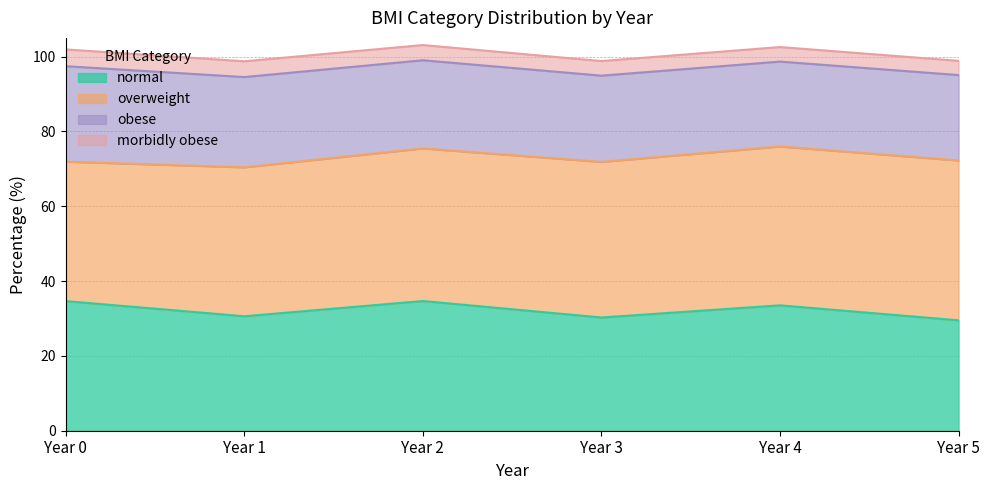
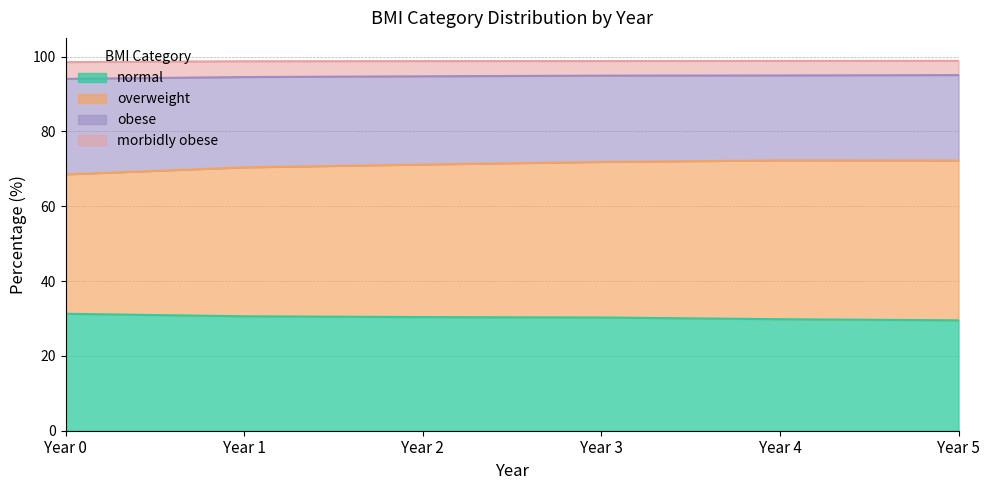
normal, Year 0: 35 -> 31
normal, Year 2: 35 -> 30
normal, Year 4: 34 -> 30
